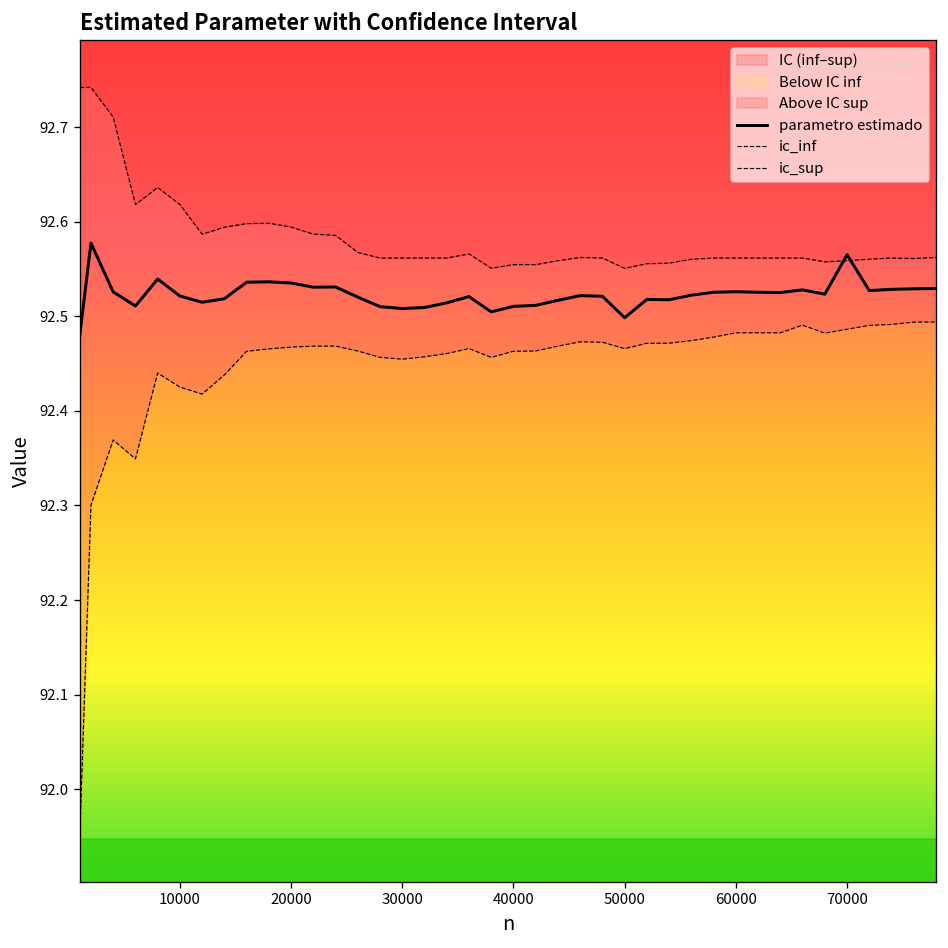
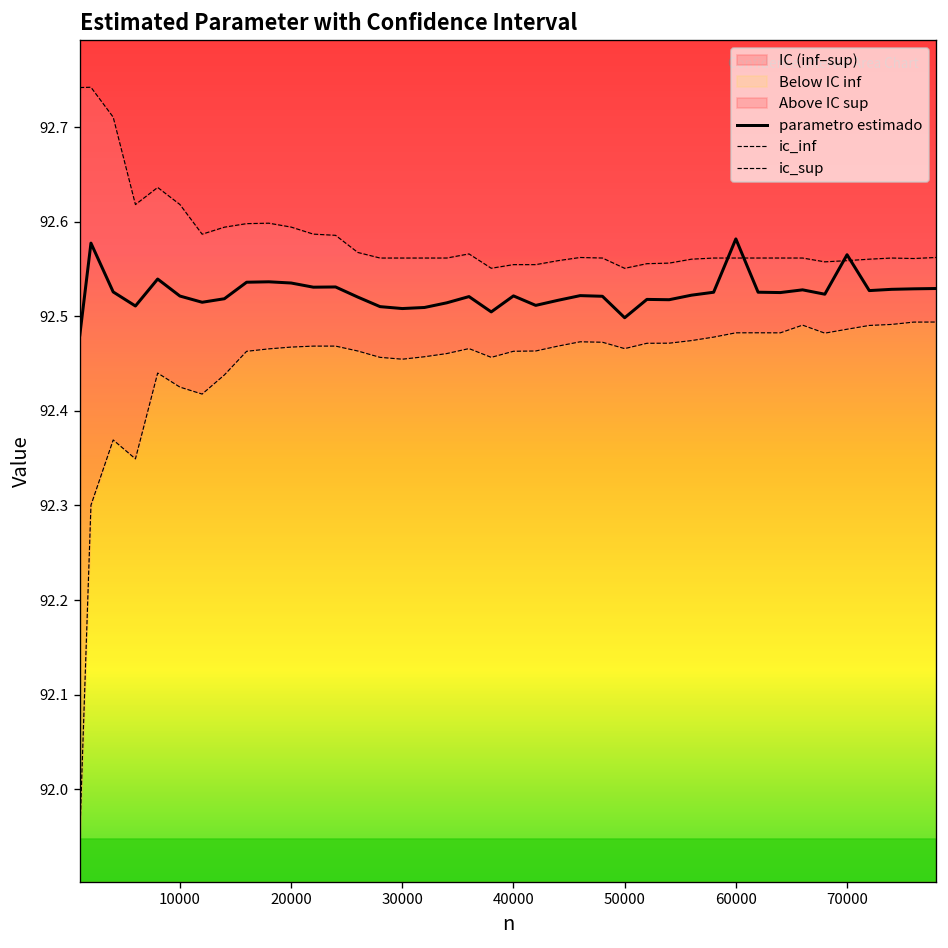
parametro estimado, 40000: 92.51 -> 92.52
parametro estimado, 60000: 92.53 -> 92.58
